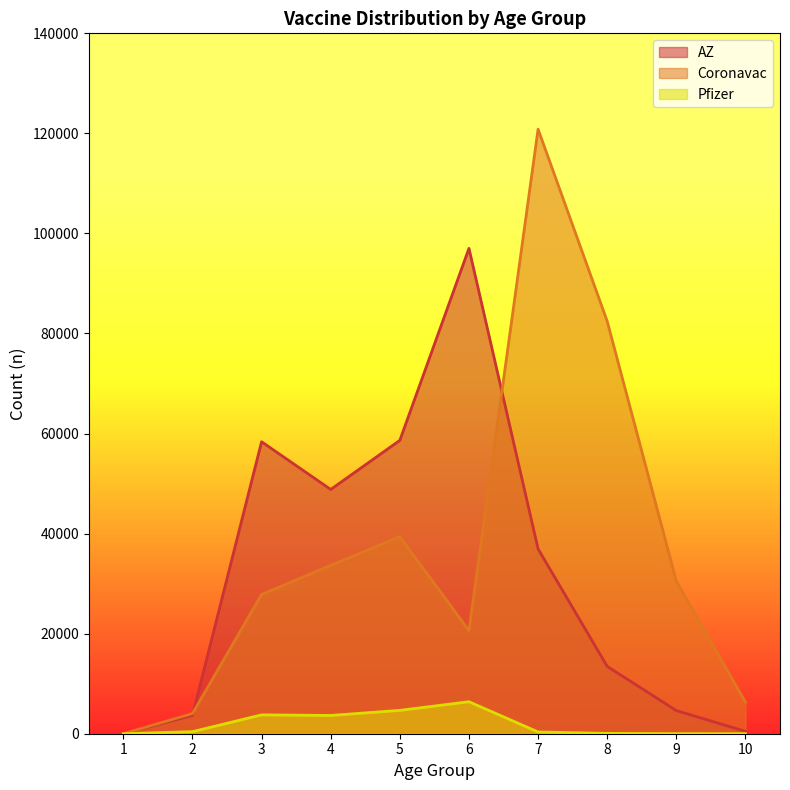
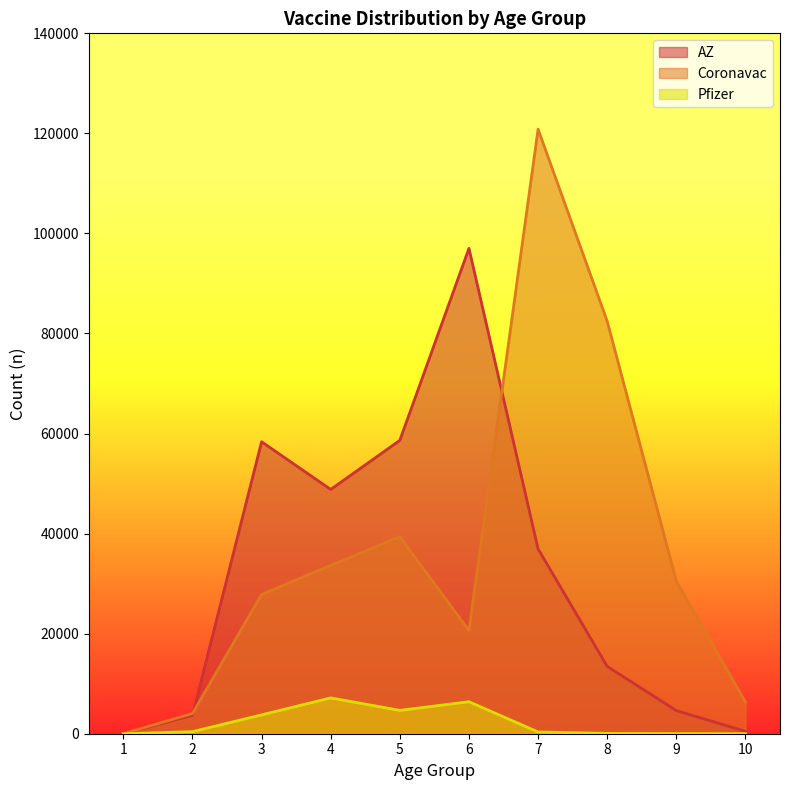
Pfizer, 4: 4000 -> 7000
